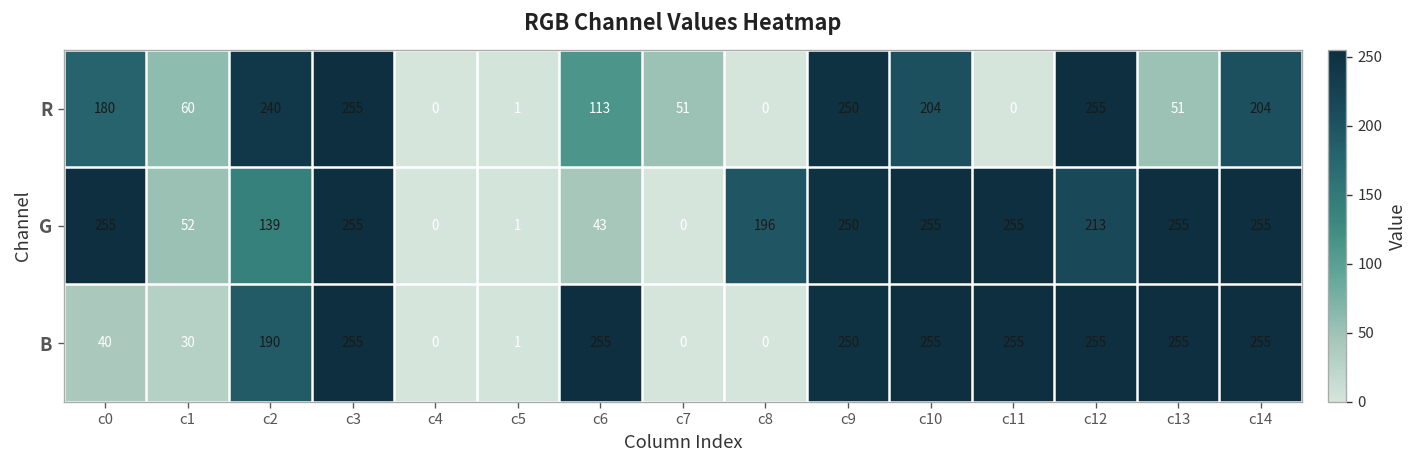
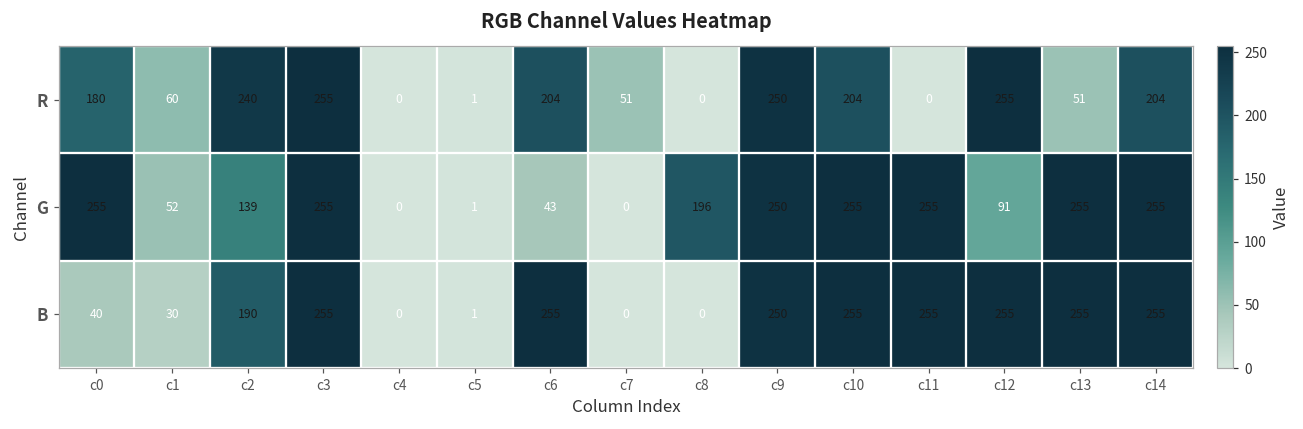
R, c6: 113 -> 204
G, c12: 213 -> 91
